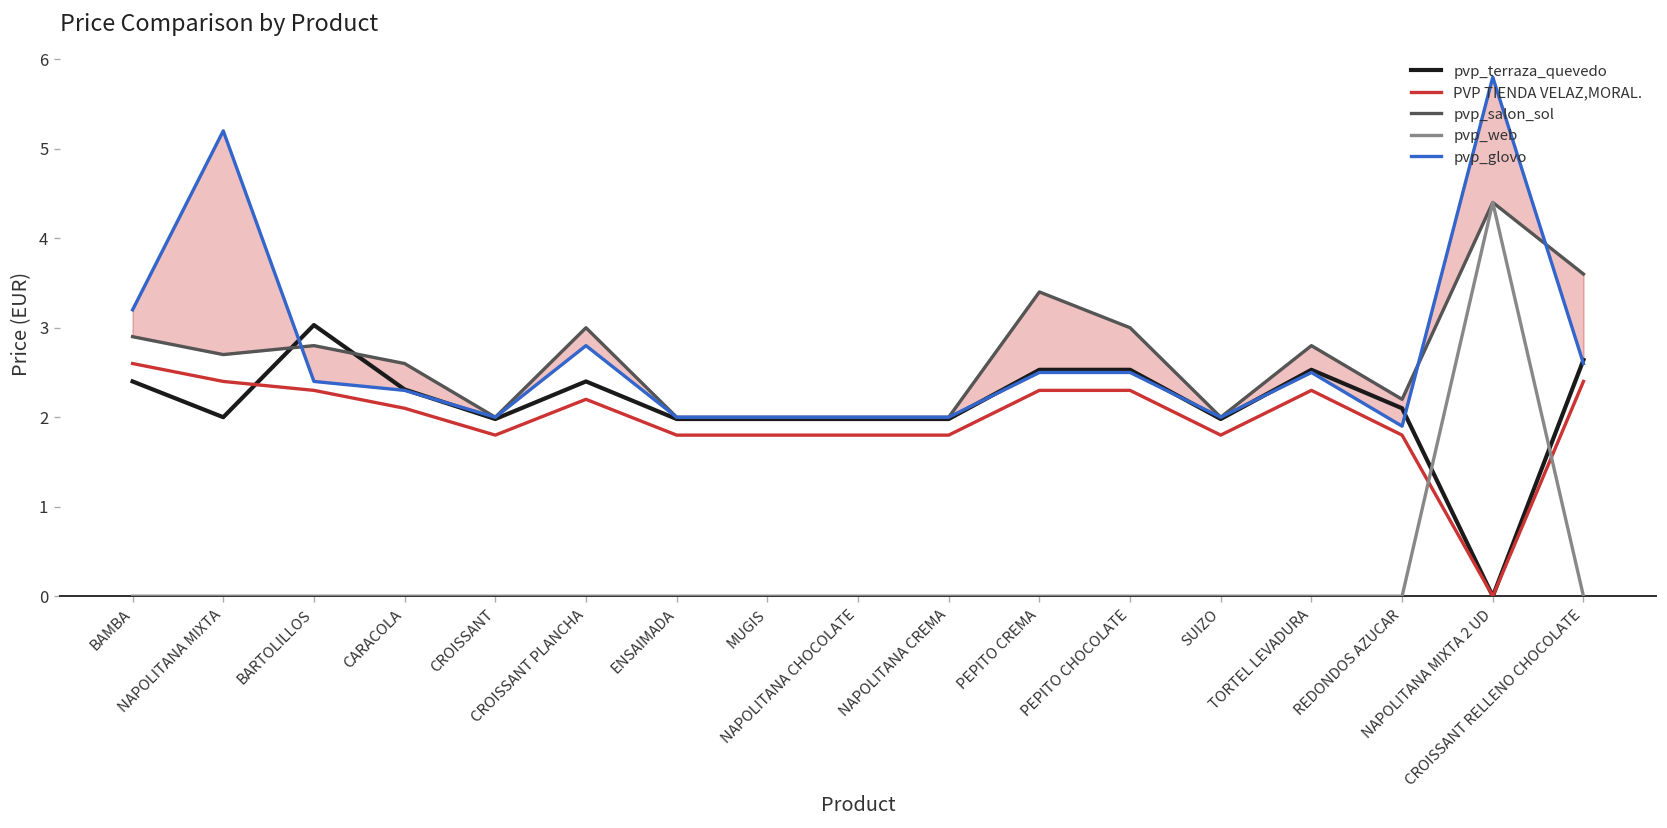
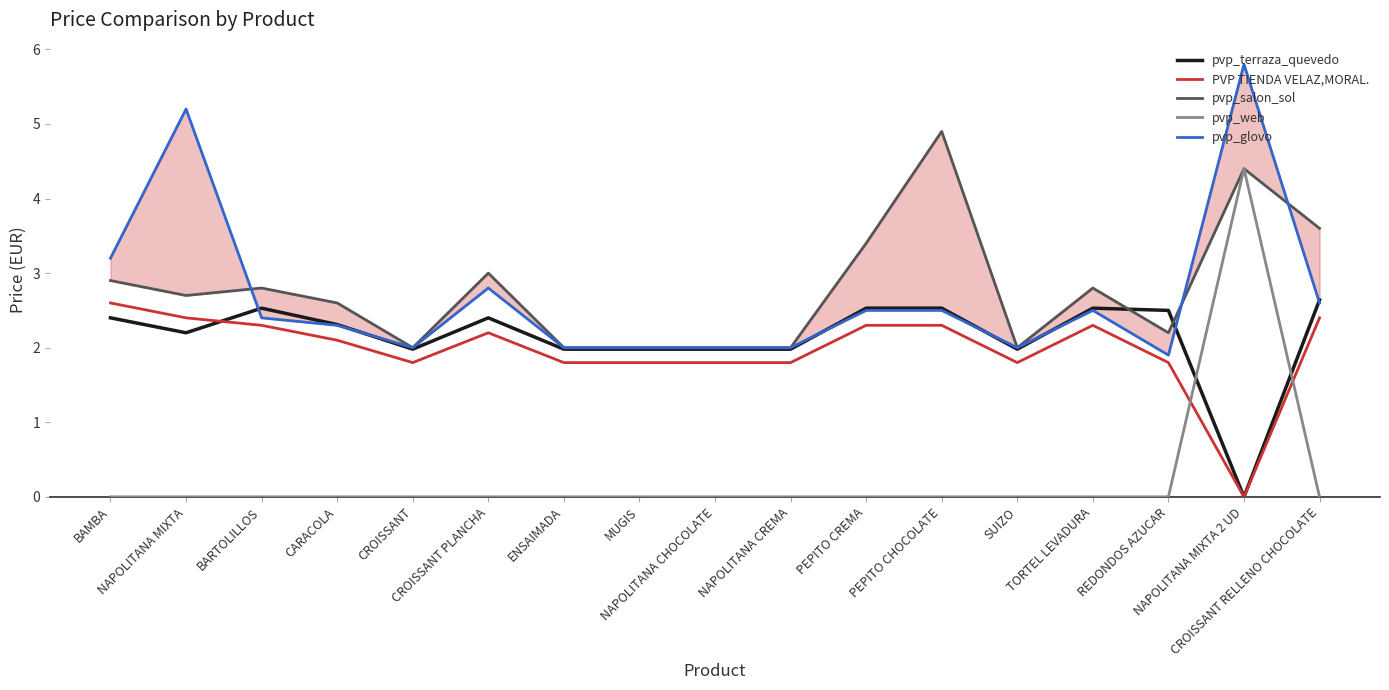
pvp_terraza_quevedo, NAPOLITANA MIXTA: 2.0 -> 2.2
pvp_terraza_quevedo, BARTOLILLOS: 3.0 -> 2.5
pvp_salon_sol, PEPITO CHOCOLATE: 3.0 -> 4.9
pvp_terraza_quevedo, REDONDOS AZUCAR: 2.1 -> 2.5
